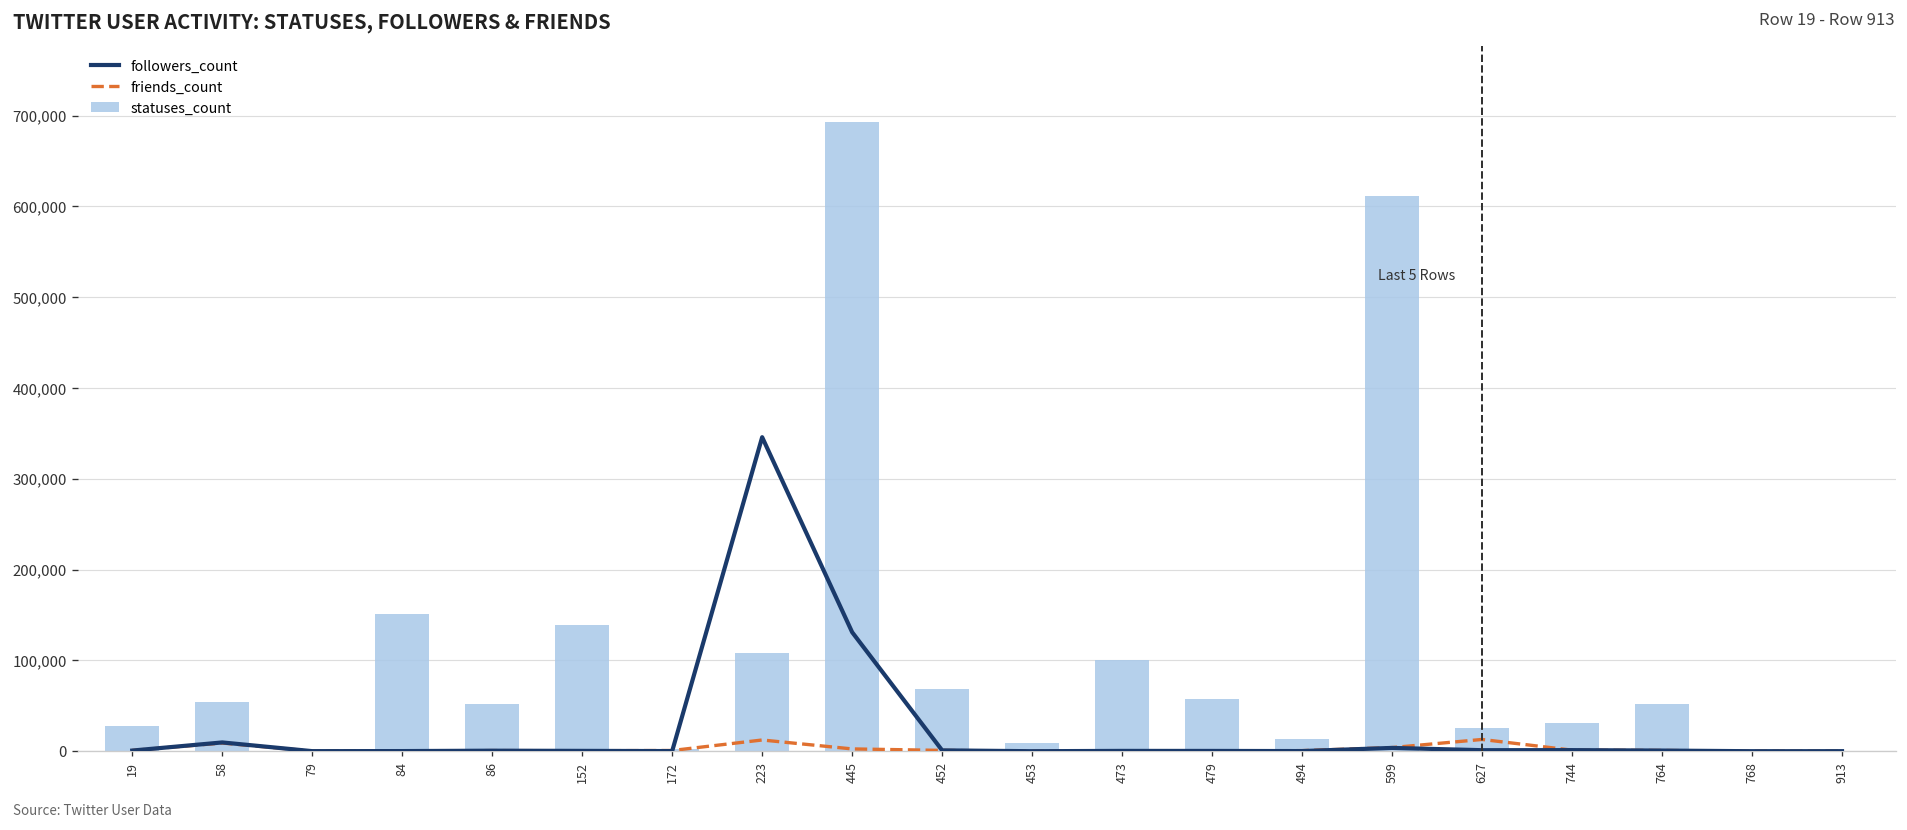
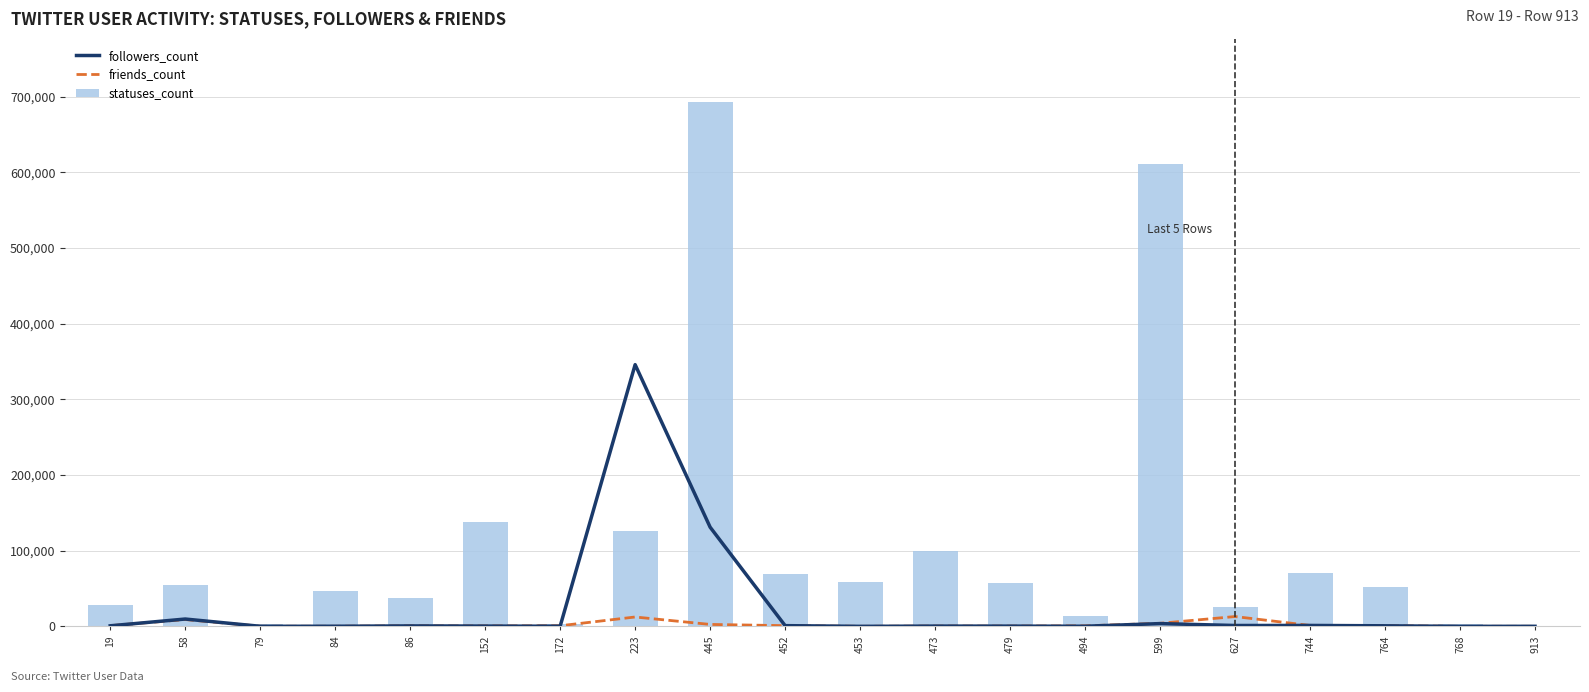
statuses_count, 84: 150,000 -> 50,000
statuses_count, 86: 50,000 -> 40,000
statuses_count, 223: 110,000 -> 130,000
statuses_count, 453: 10,000 -> 60,000
statuses_count, 744: 30,000 -> 70,000
